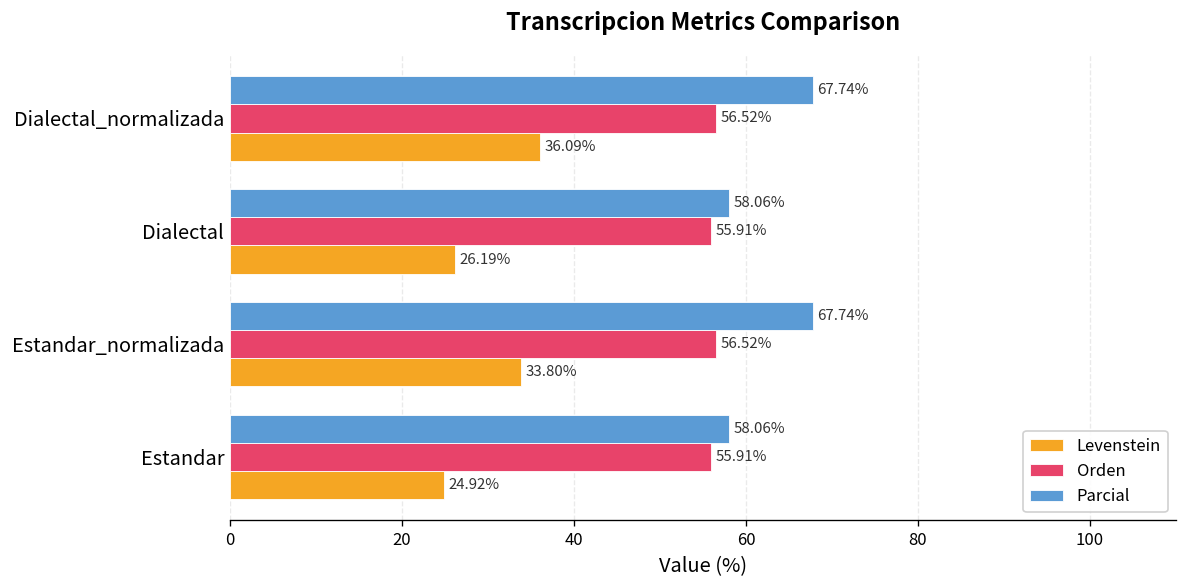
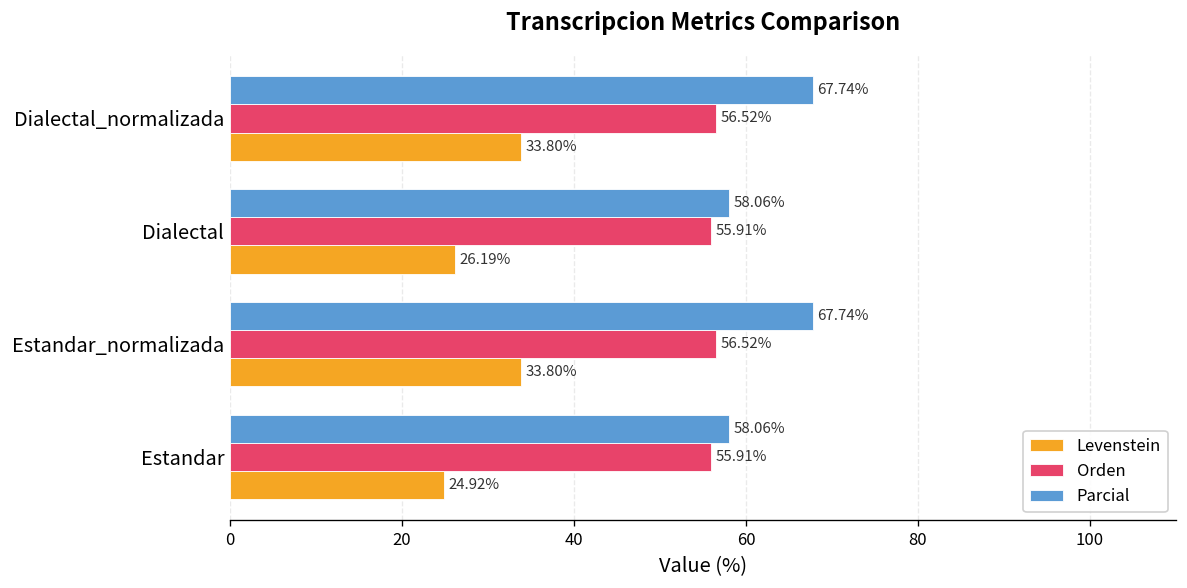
Levenstein, Dialectal_normalizada: 36.09% -> 33.80%
